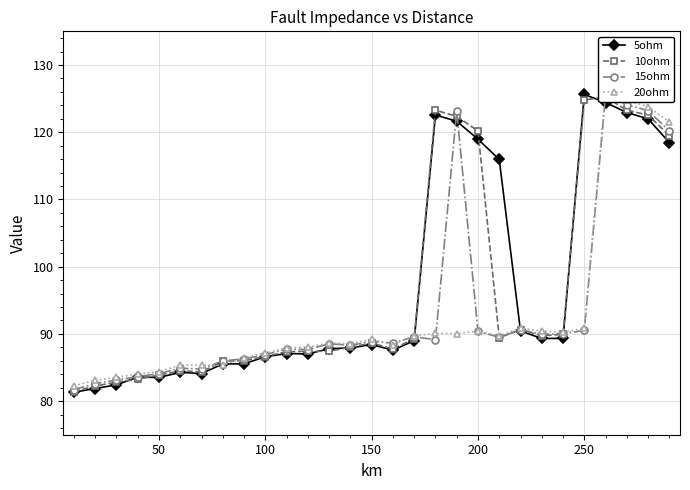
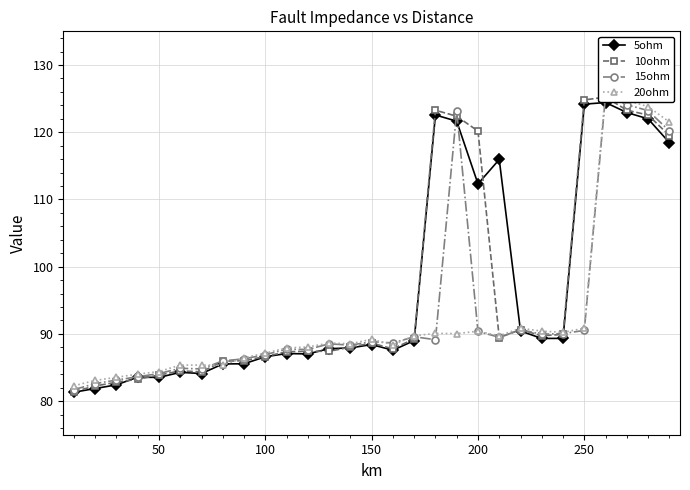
5ohm, 200: 119 -> 112
5ohm, 250: 126 -> 124
